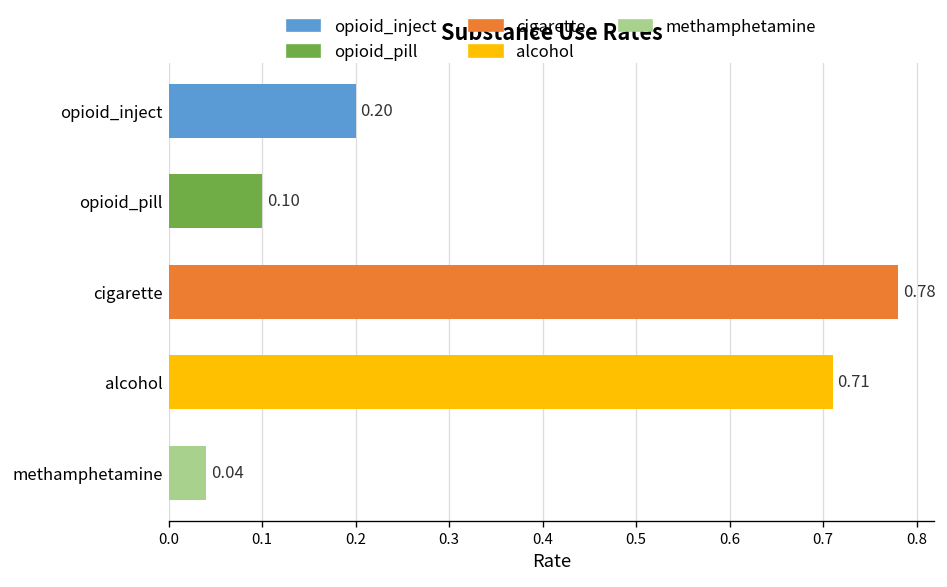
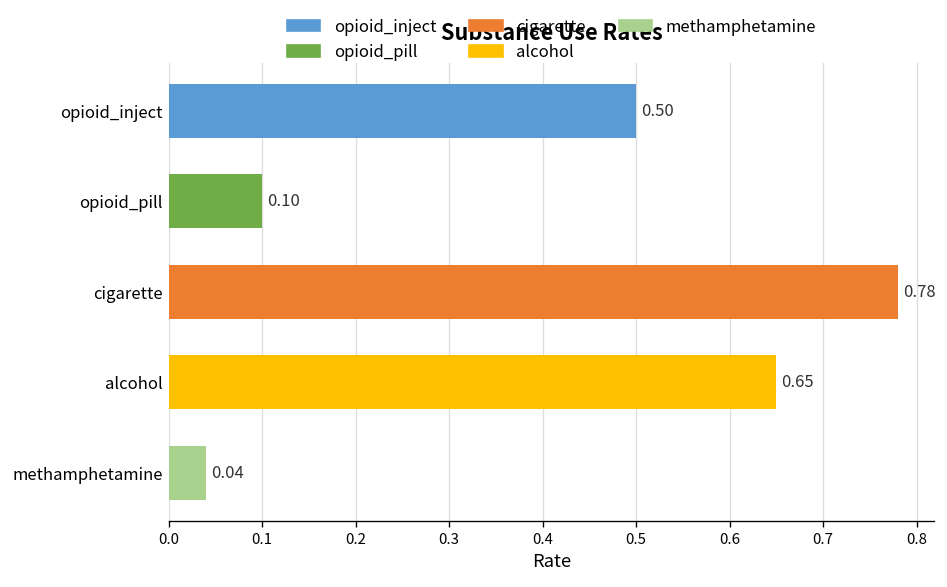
opioid_inject: 0.20 -> 0.50
alcohol: 0.71 -> 0.65
